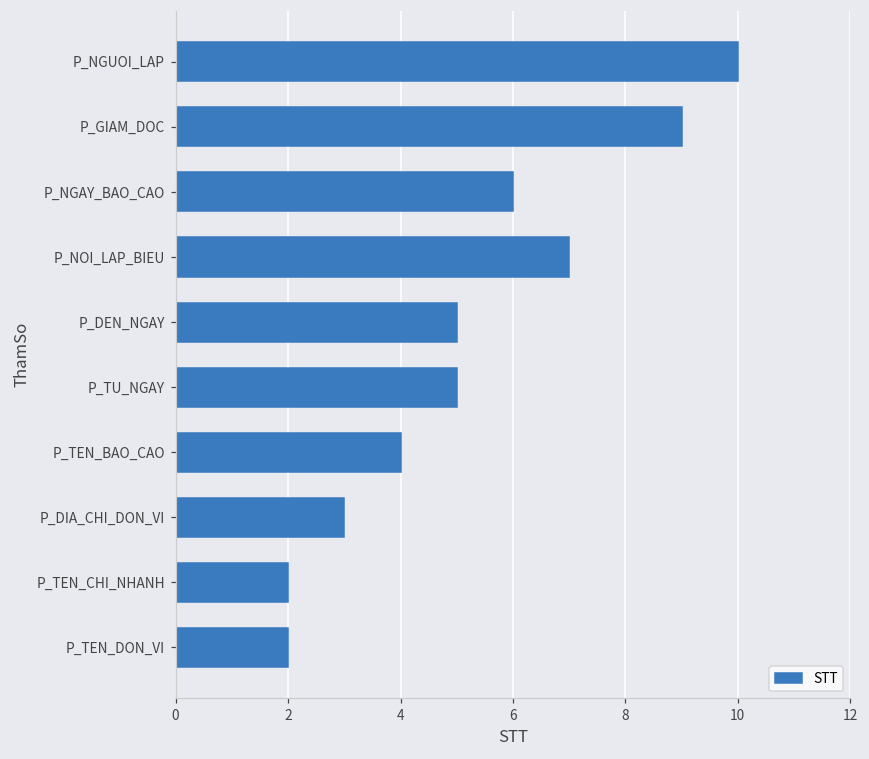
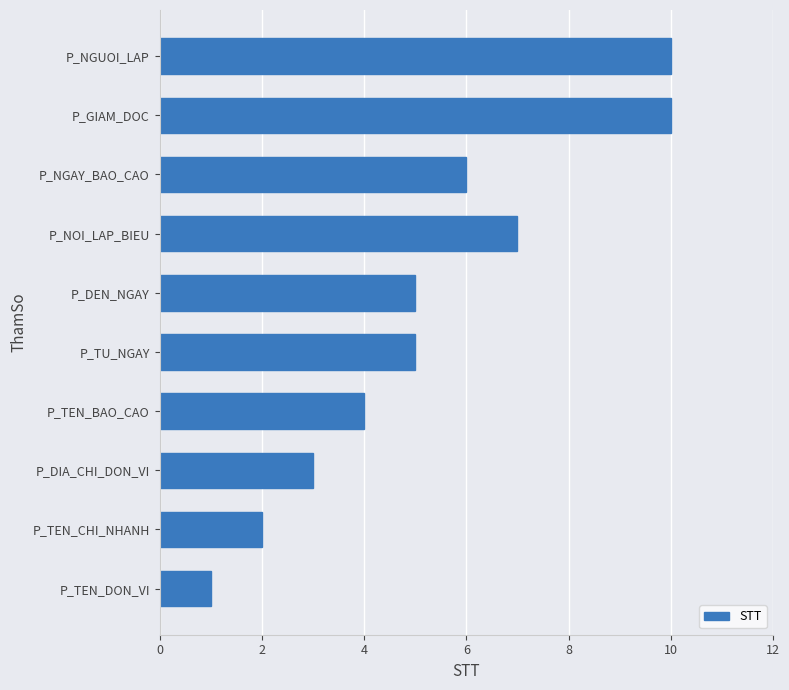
P_GIAM_DOC: 9 -> 10
P_TEN_DON_VI: 2 -> 1
